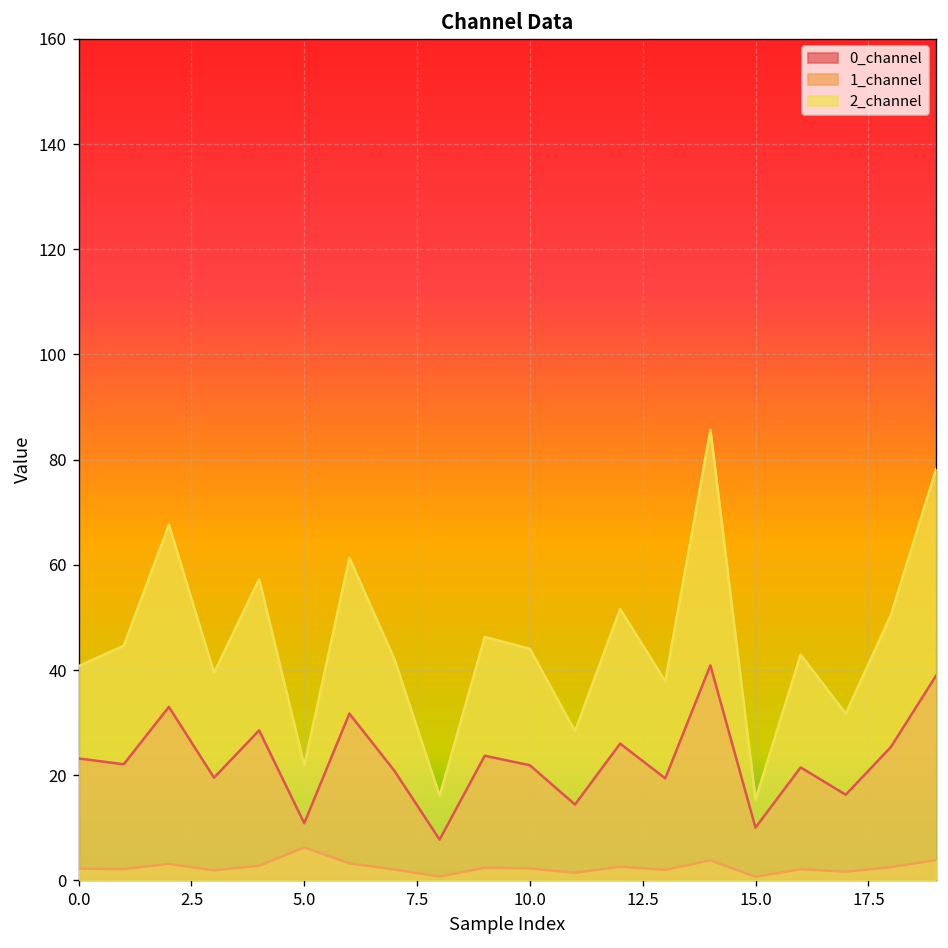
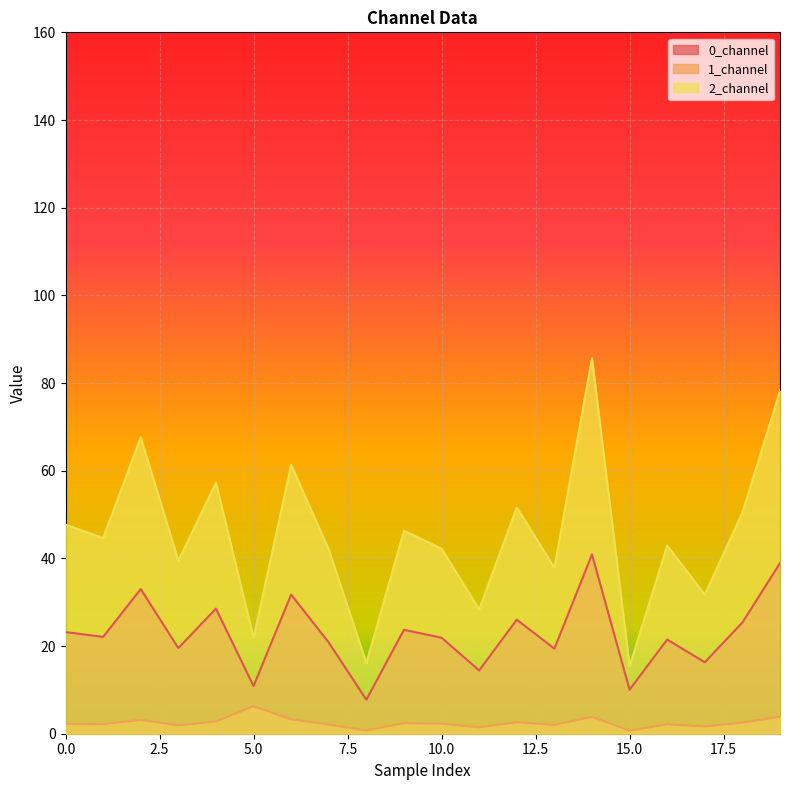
2_channel, 0.0: 41 -> 48
2_channel, 10.0: 44 -> 42
